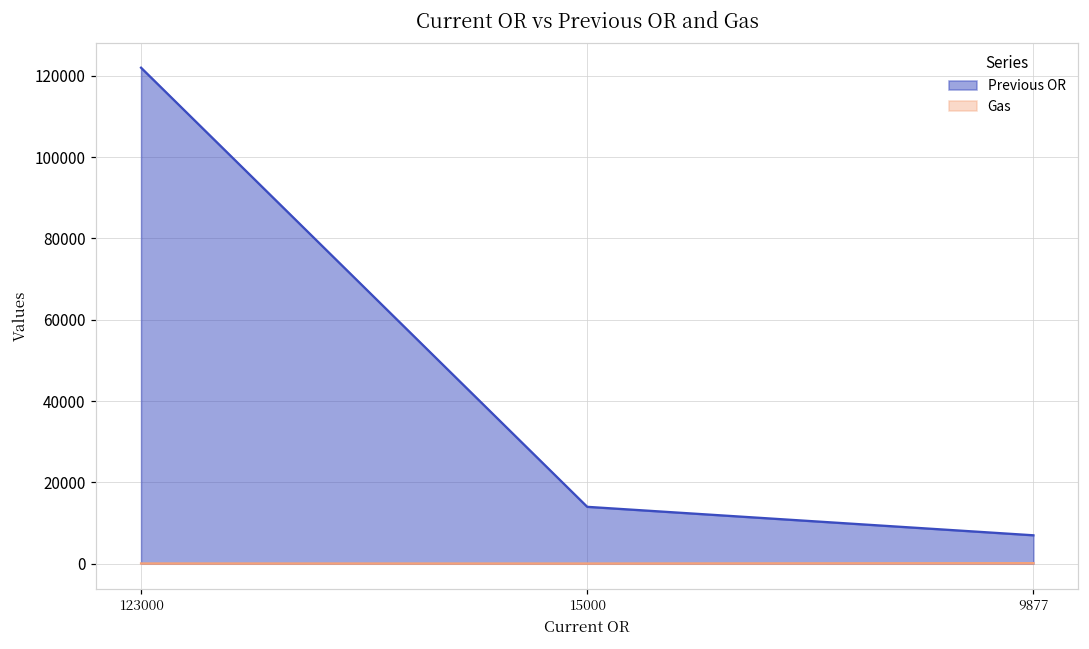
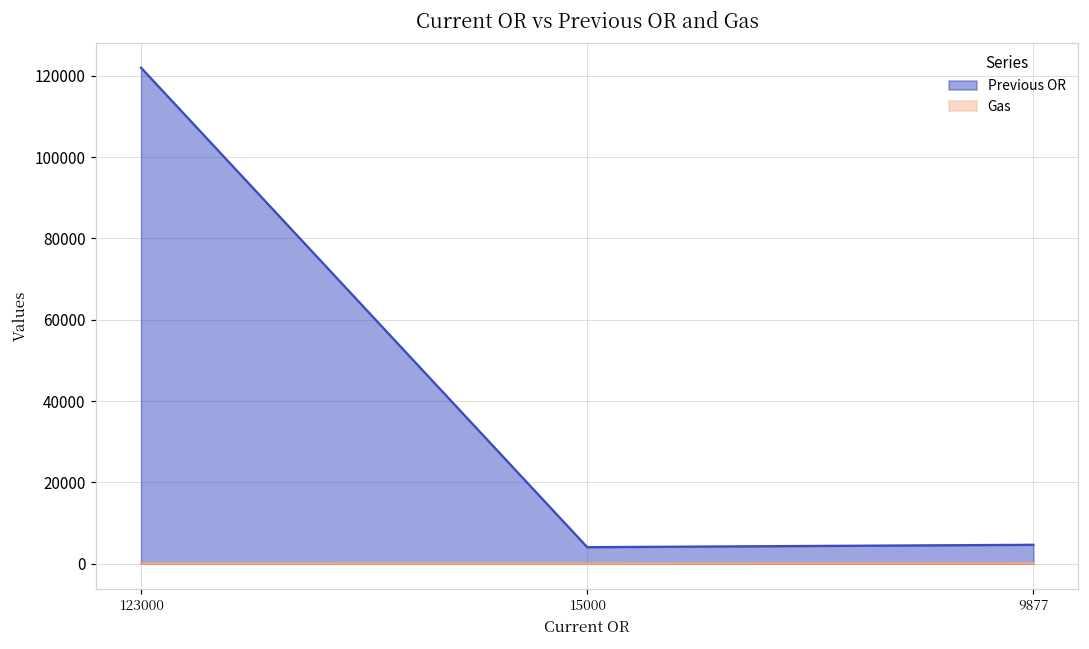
Previous OR, 15000: 14000 -> 4000
Previous OR, 9877: 7000 -> 5000
